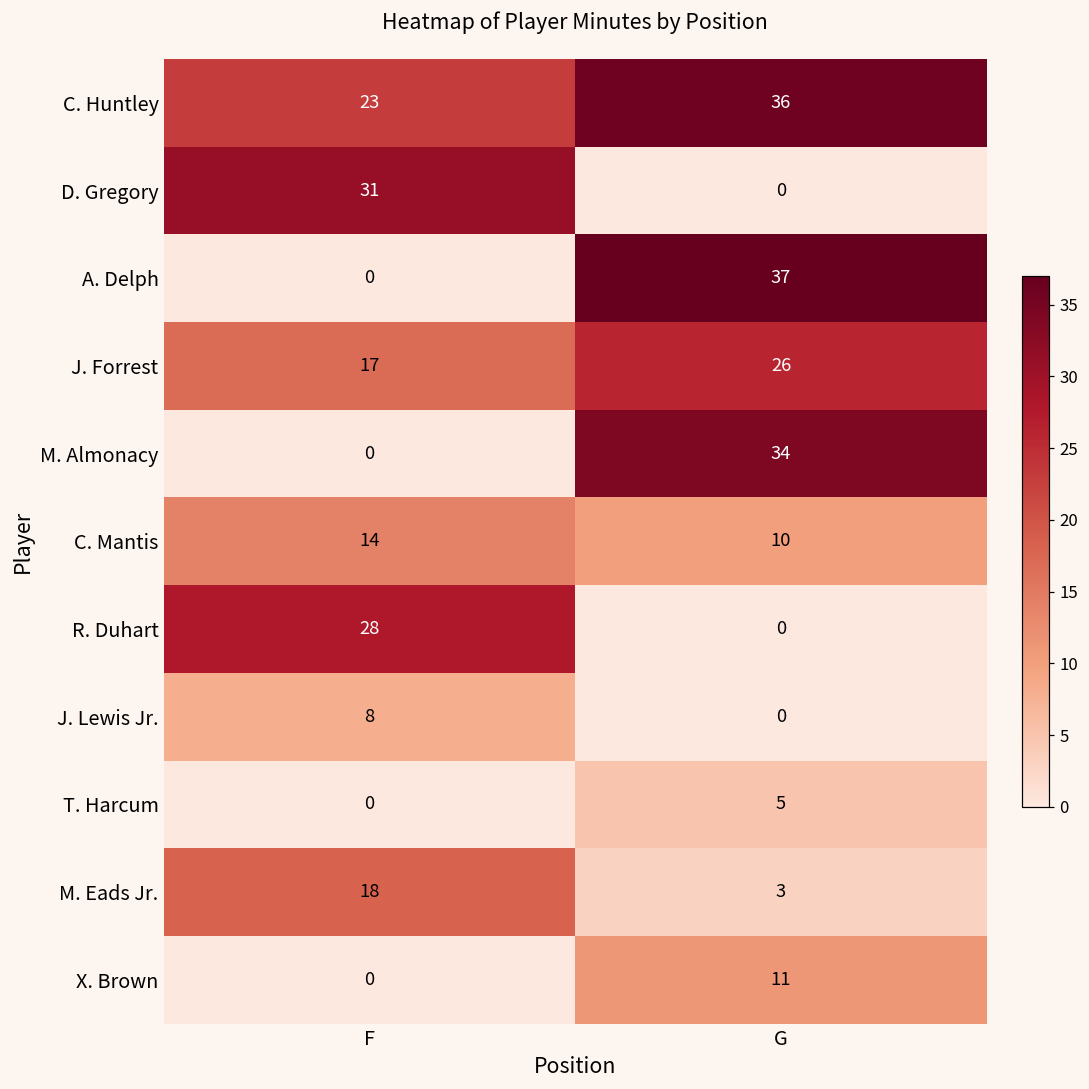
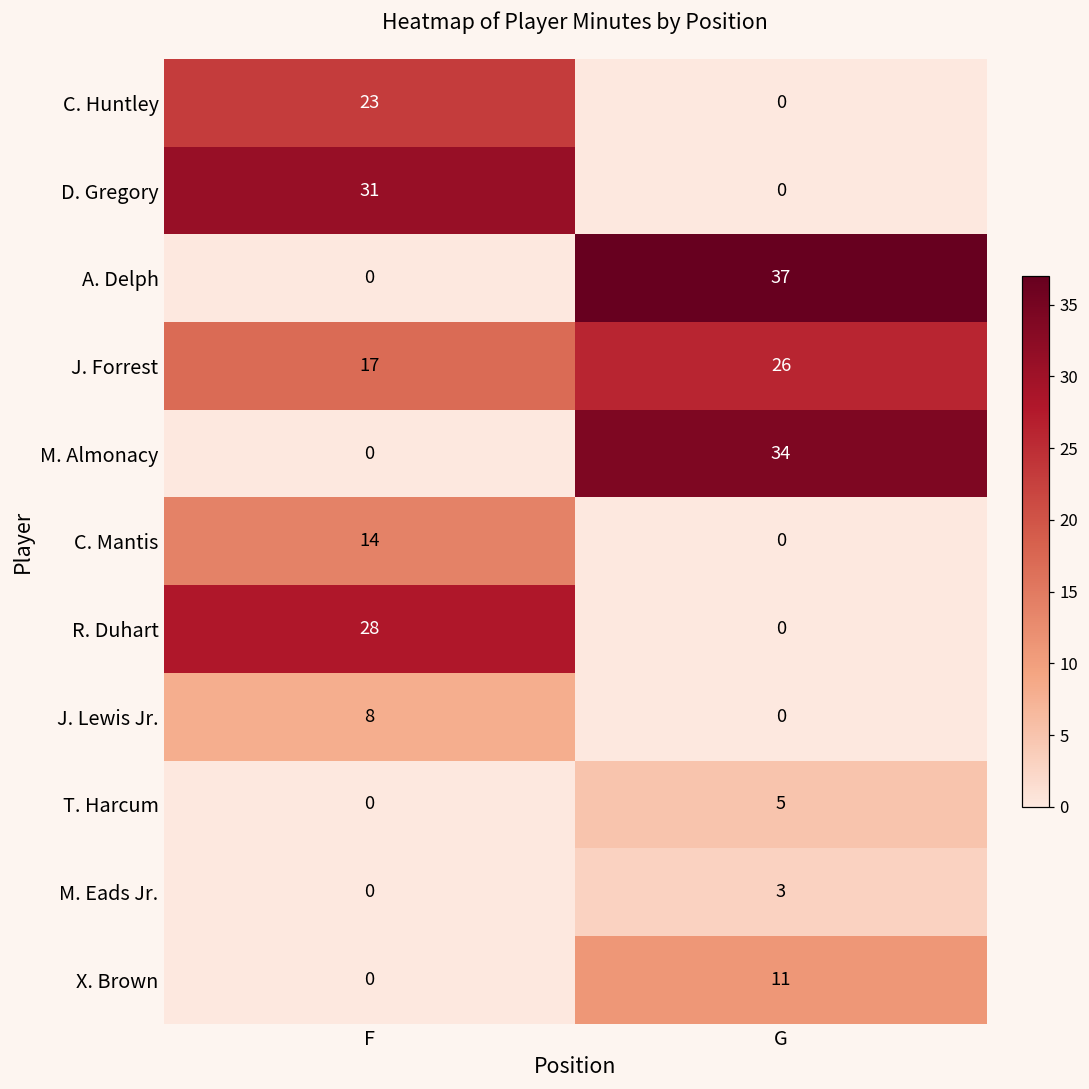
C. Huntley, G: 36 -> 0
C. Mantis, G: 10 -> 0
M. Eads Jr., F: 18 -> 0
